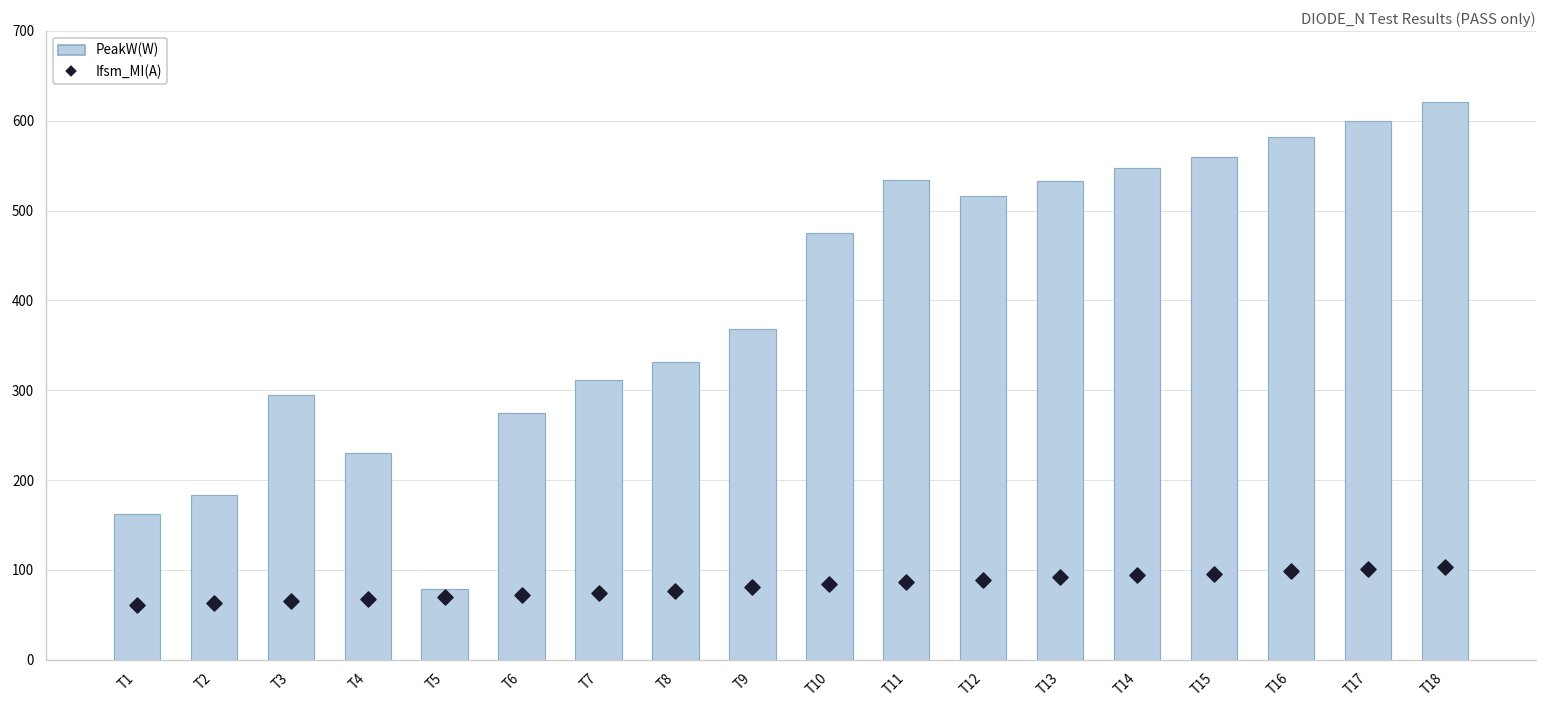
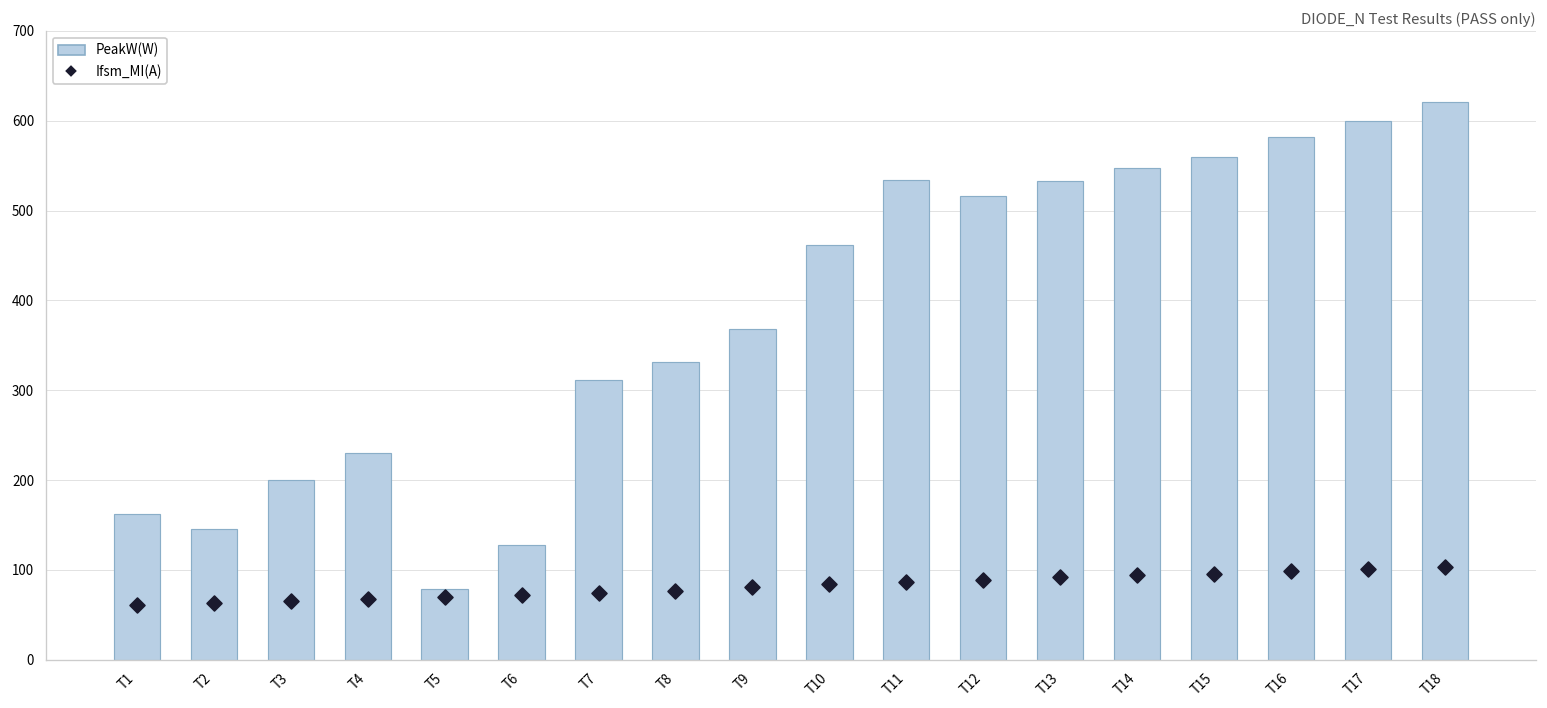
PeakW(W), T2: 180 -> 150
PeakW(W), T3: 290 -> 200
PeakW(W), T6: 270 -> 130
PeakW(W), T10: 480 -> 460
